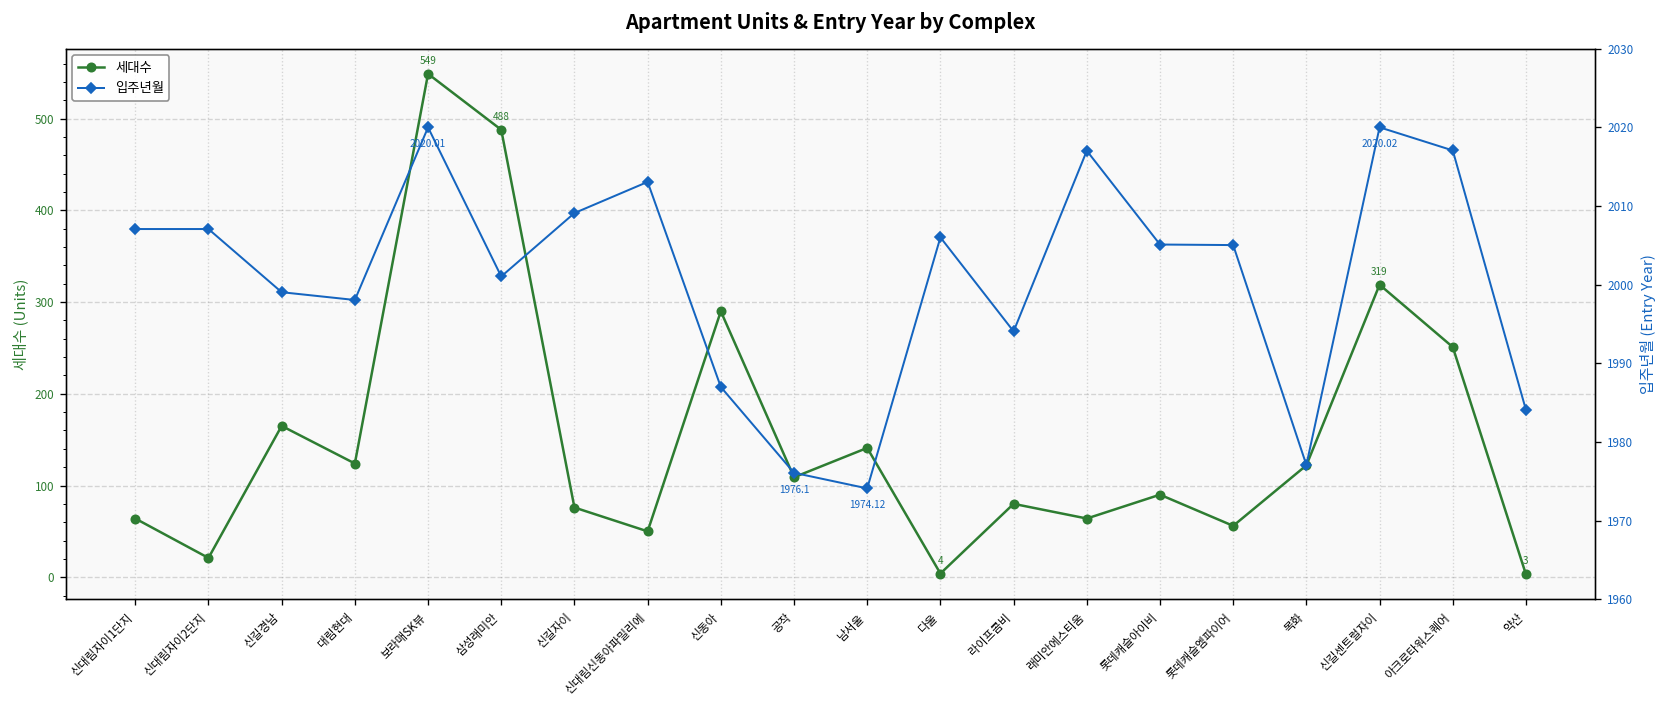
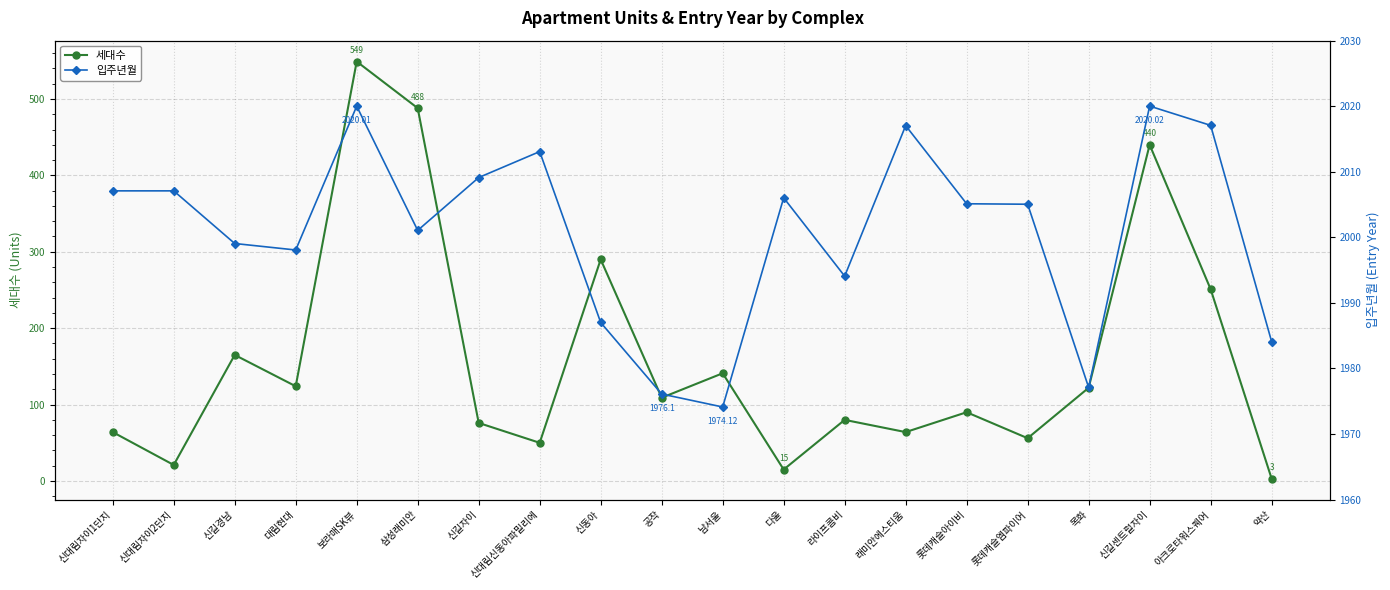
세대수, 다울: 4 -> 15
세대수, 신길센트럴자이: 319 -> 440
